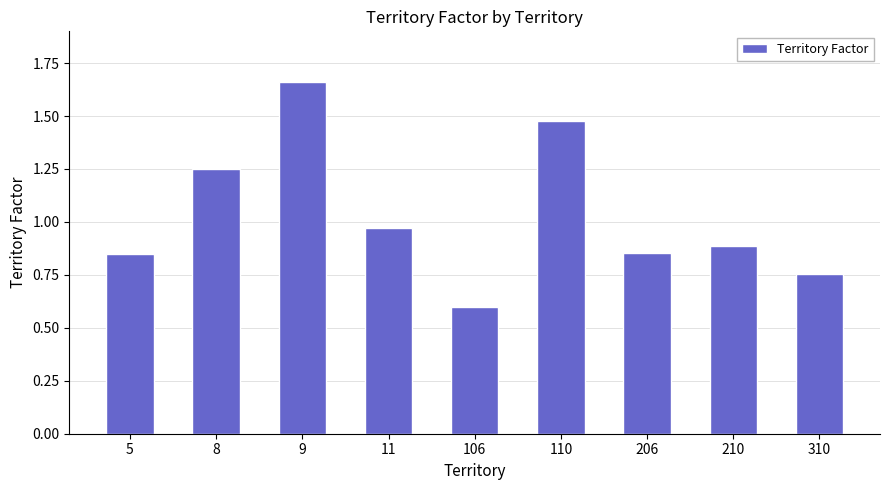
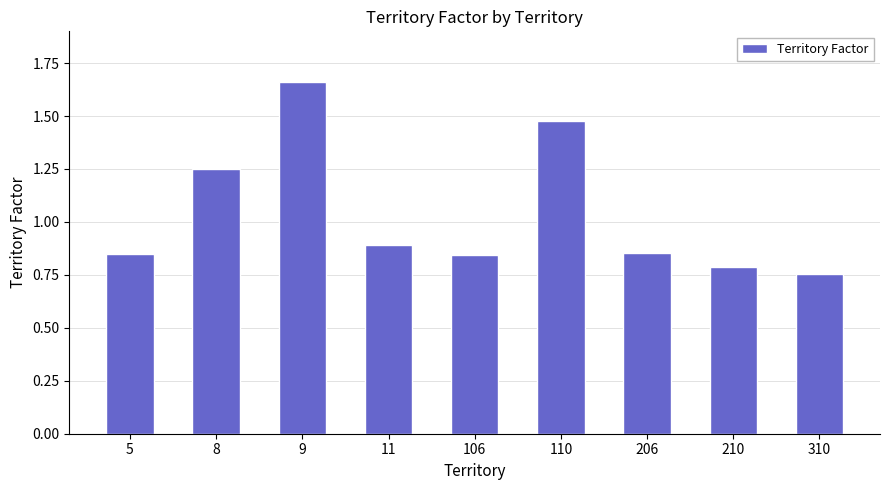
11: 0.97 -> 0.89
106: 0.60 -> 0.84
210: 0.89 -> 0.79
